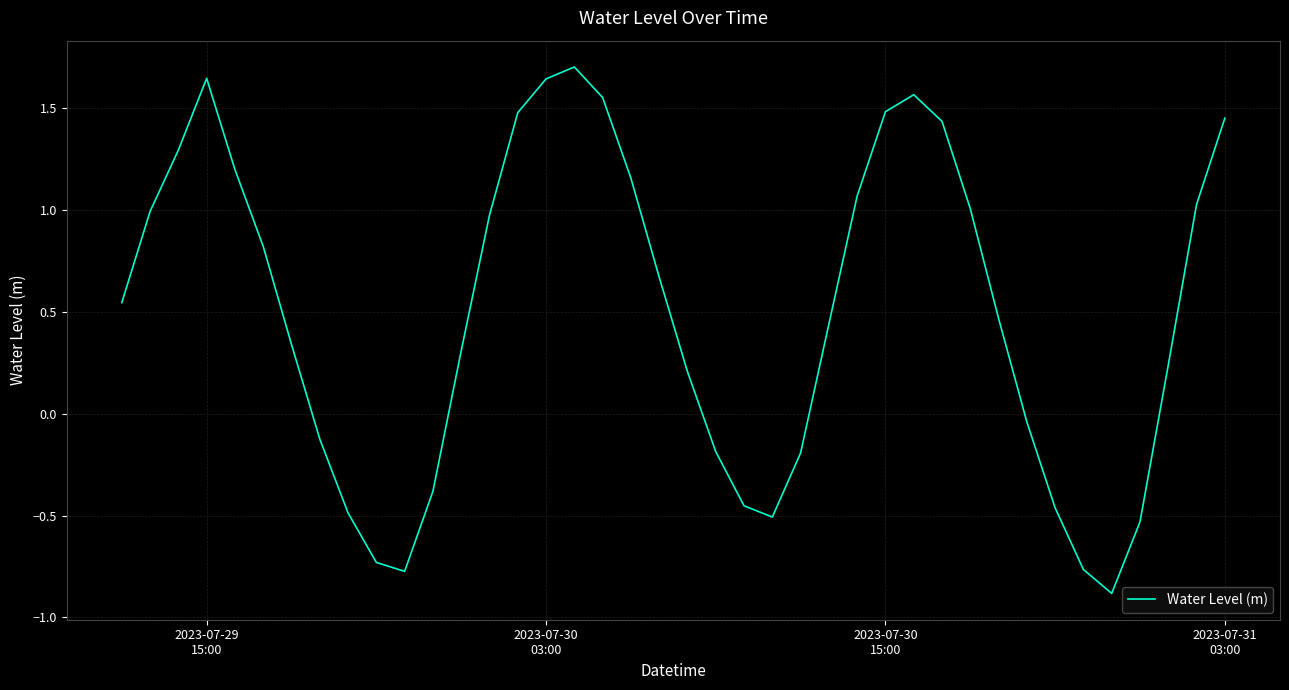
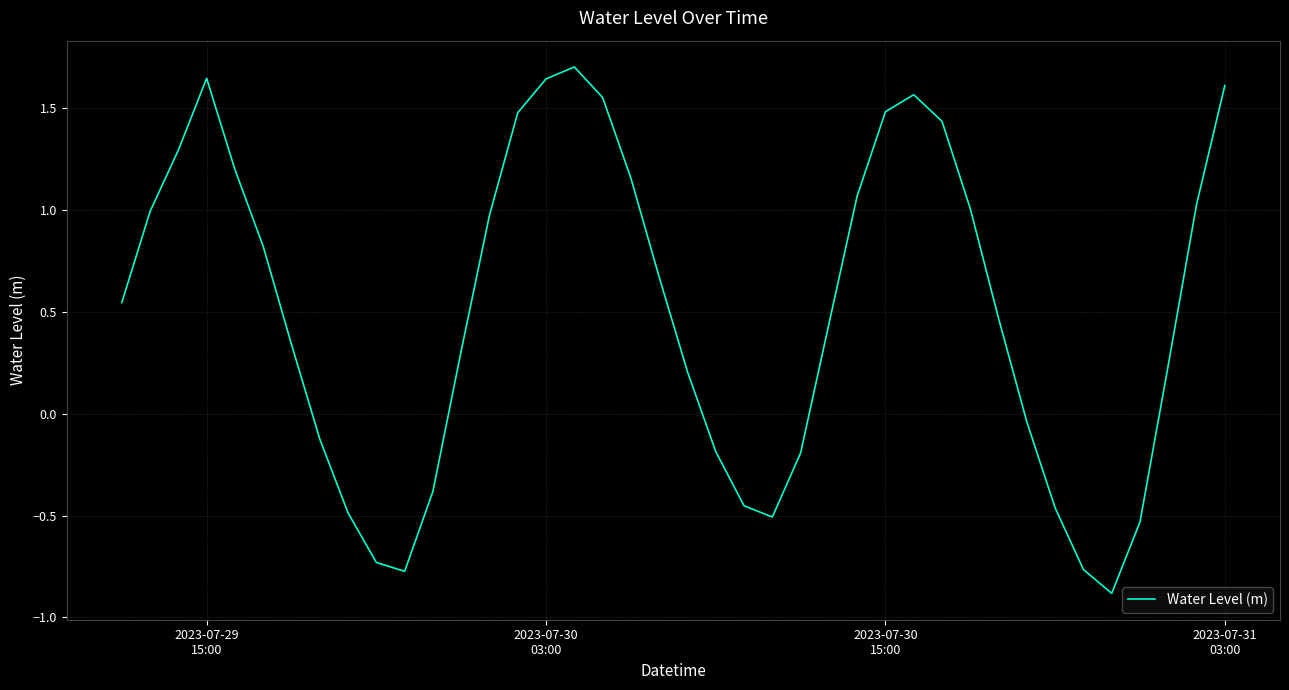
2023-07-31 03:00: 1.45 -> 1.61
